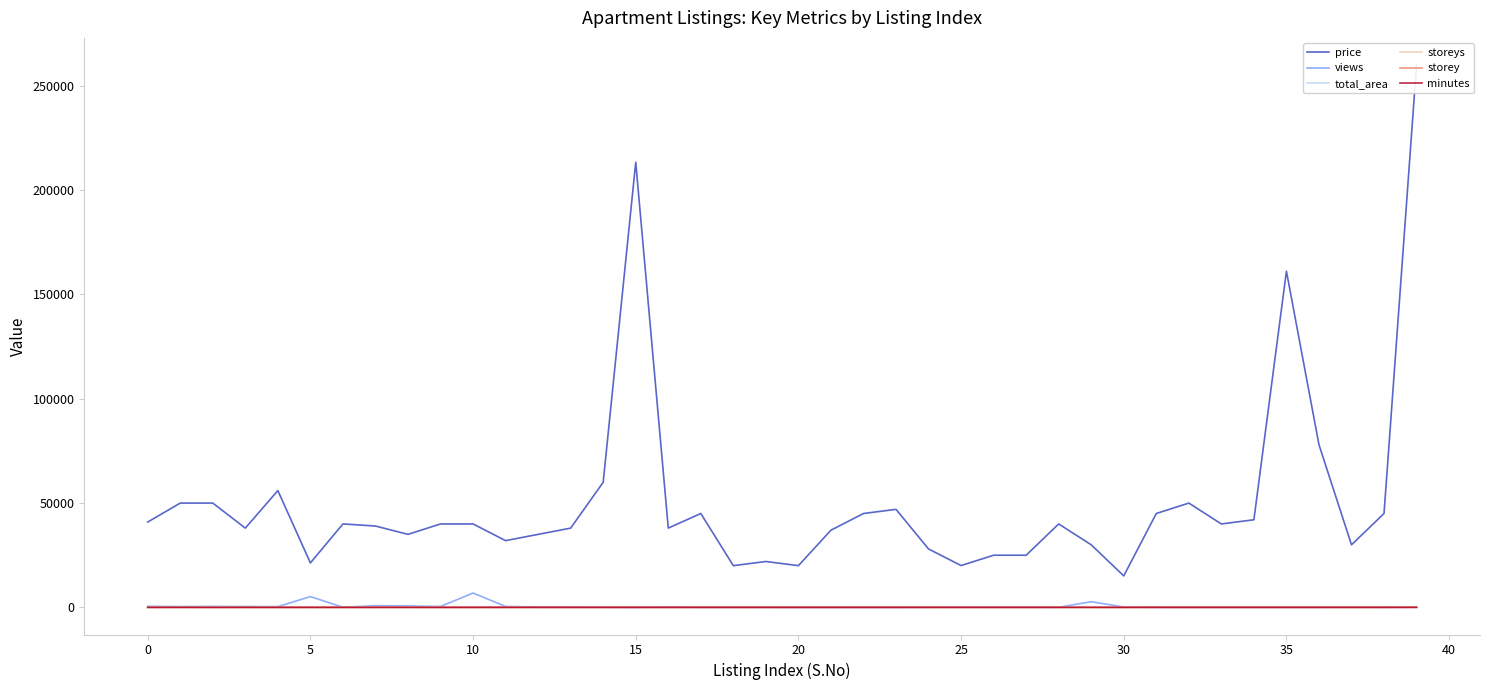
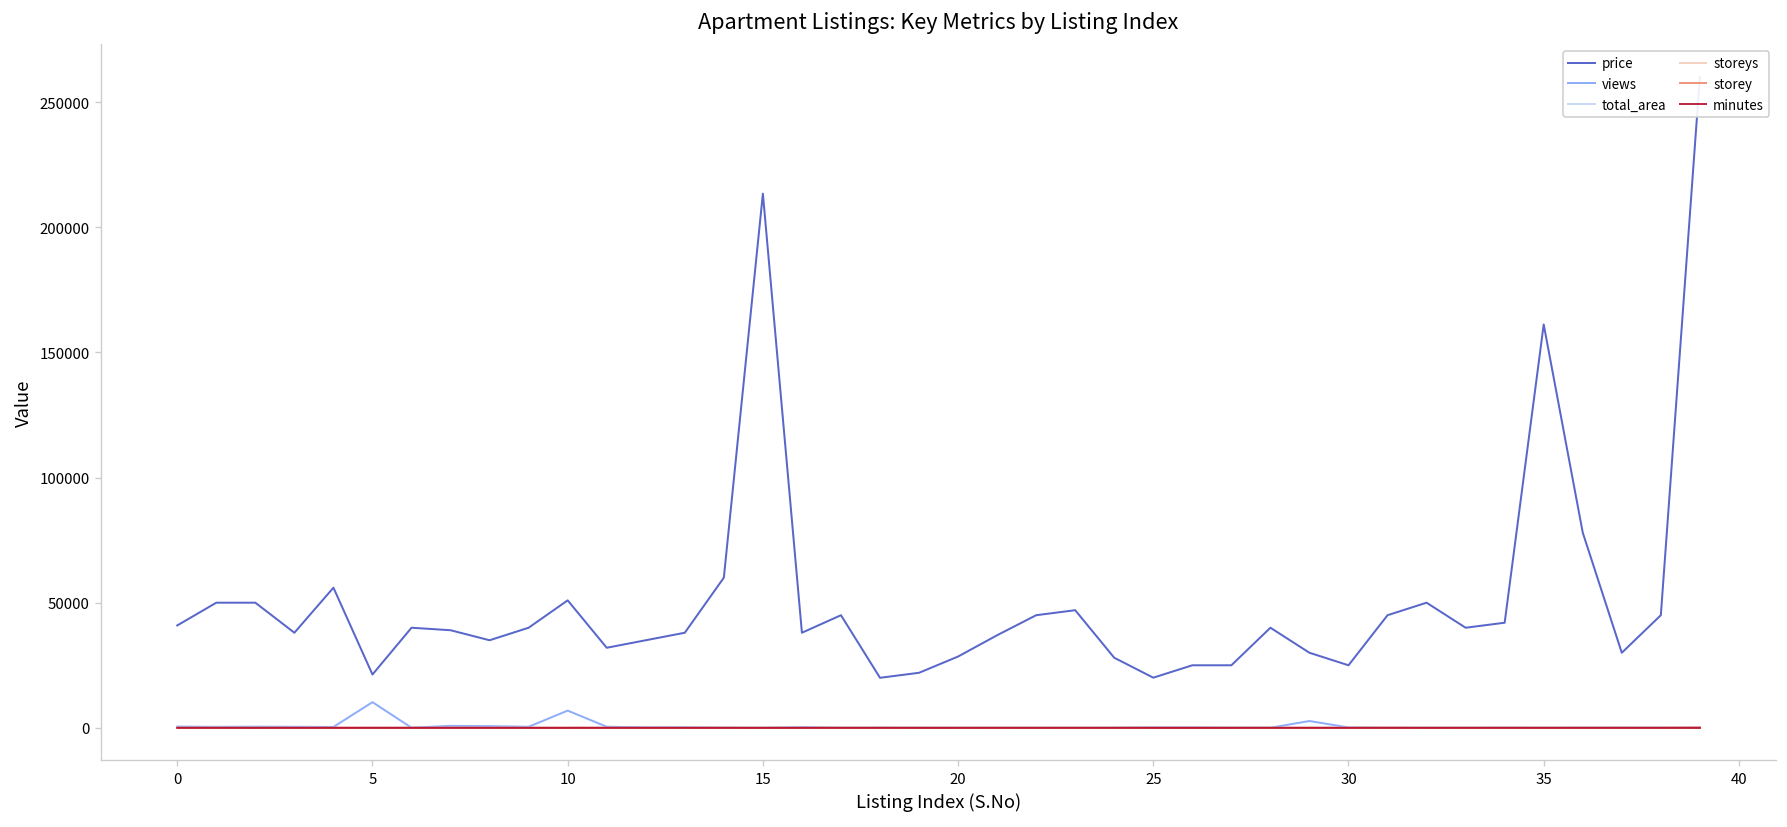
views, 5: 5000 -> 10000
price, 10: 40000 -> 51000
price, 20: 20000 -> 28000
price, 30: 15000 -> 25000
